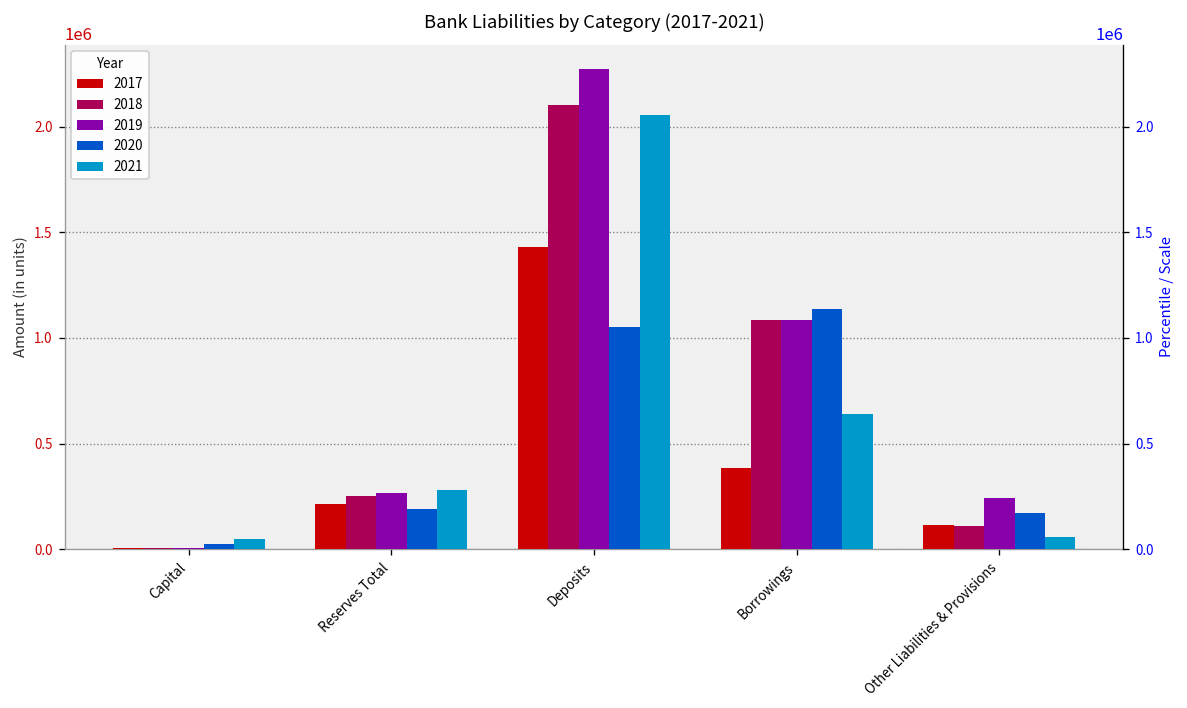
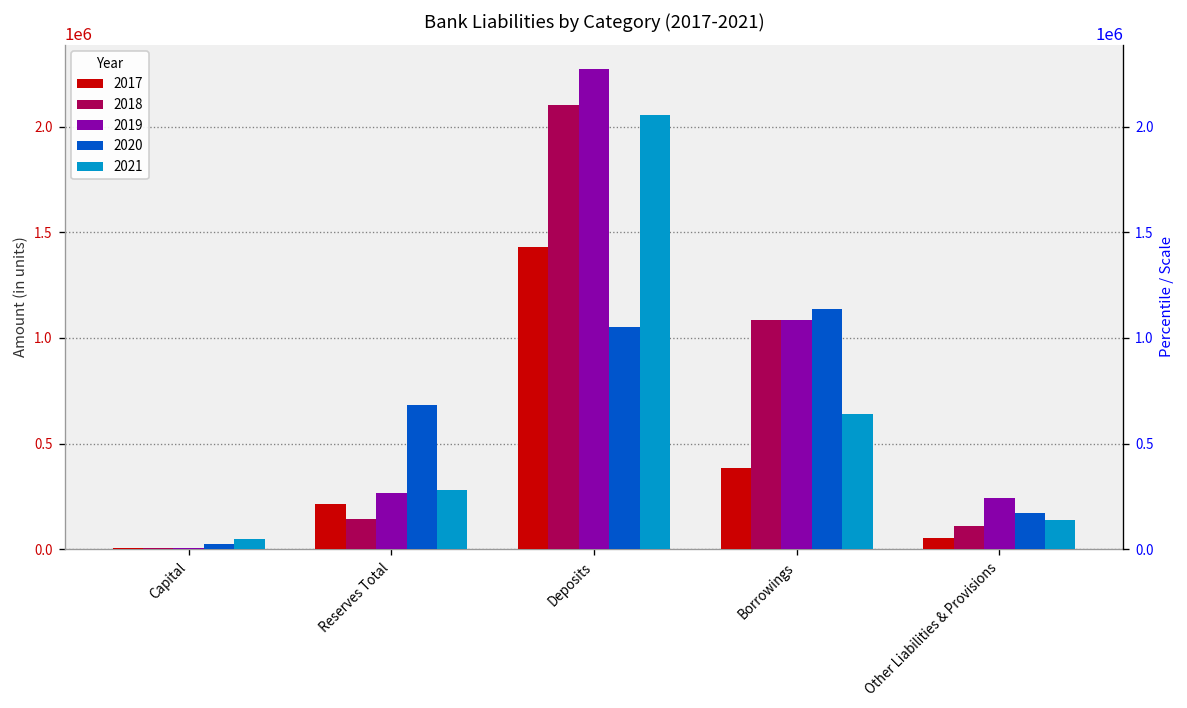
2018, Reserves Total: 250000 -> 140000
2020, Reserves Total: 190000 -> 680000
2017, Other Liabilities & Provisions: 120000 -> 50000
2021, Other Liabilities & Provisions: 60000 -> 140000
